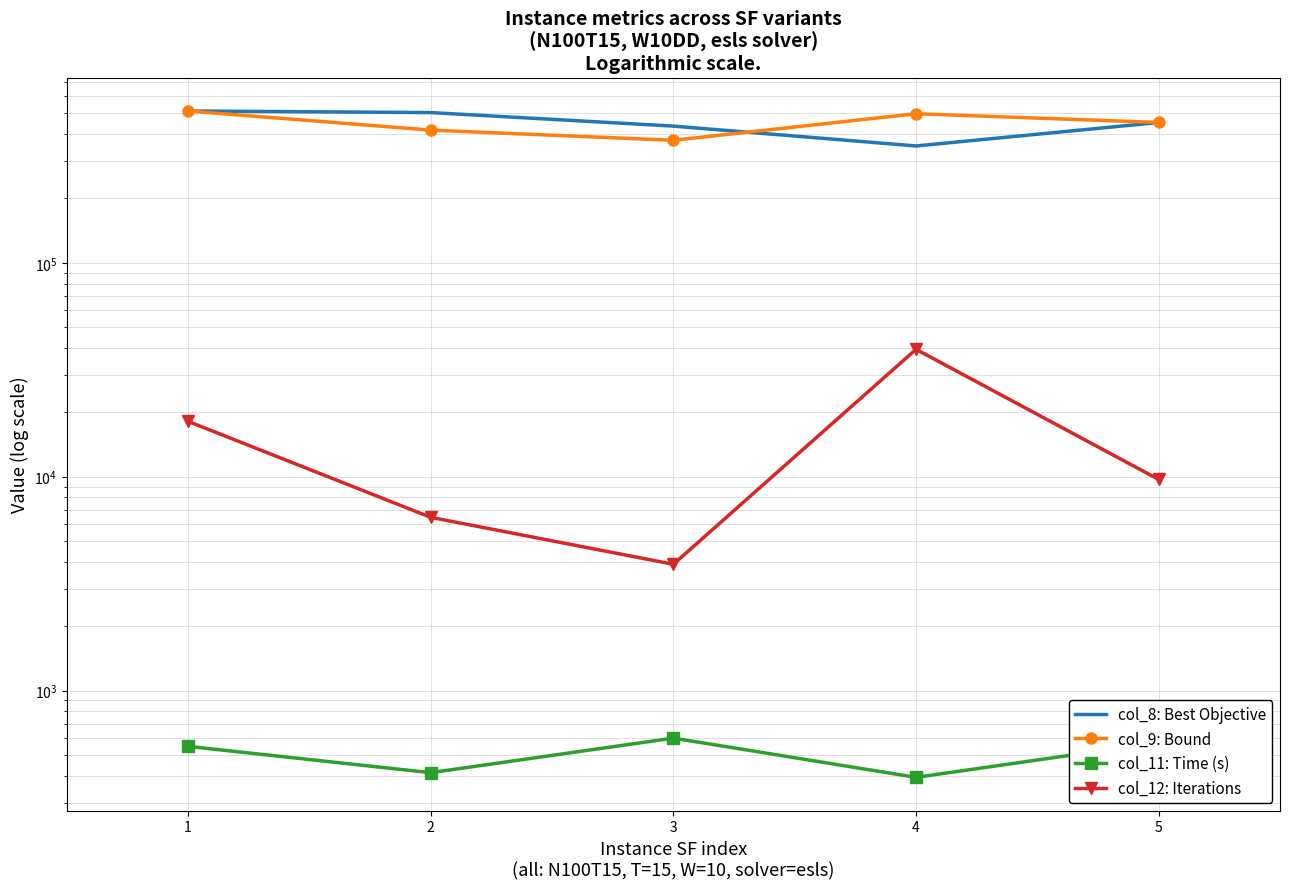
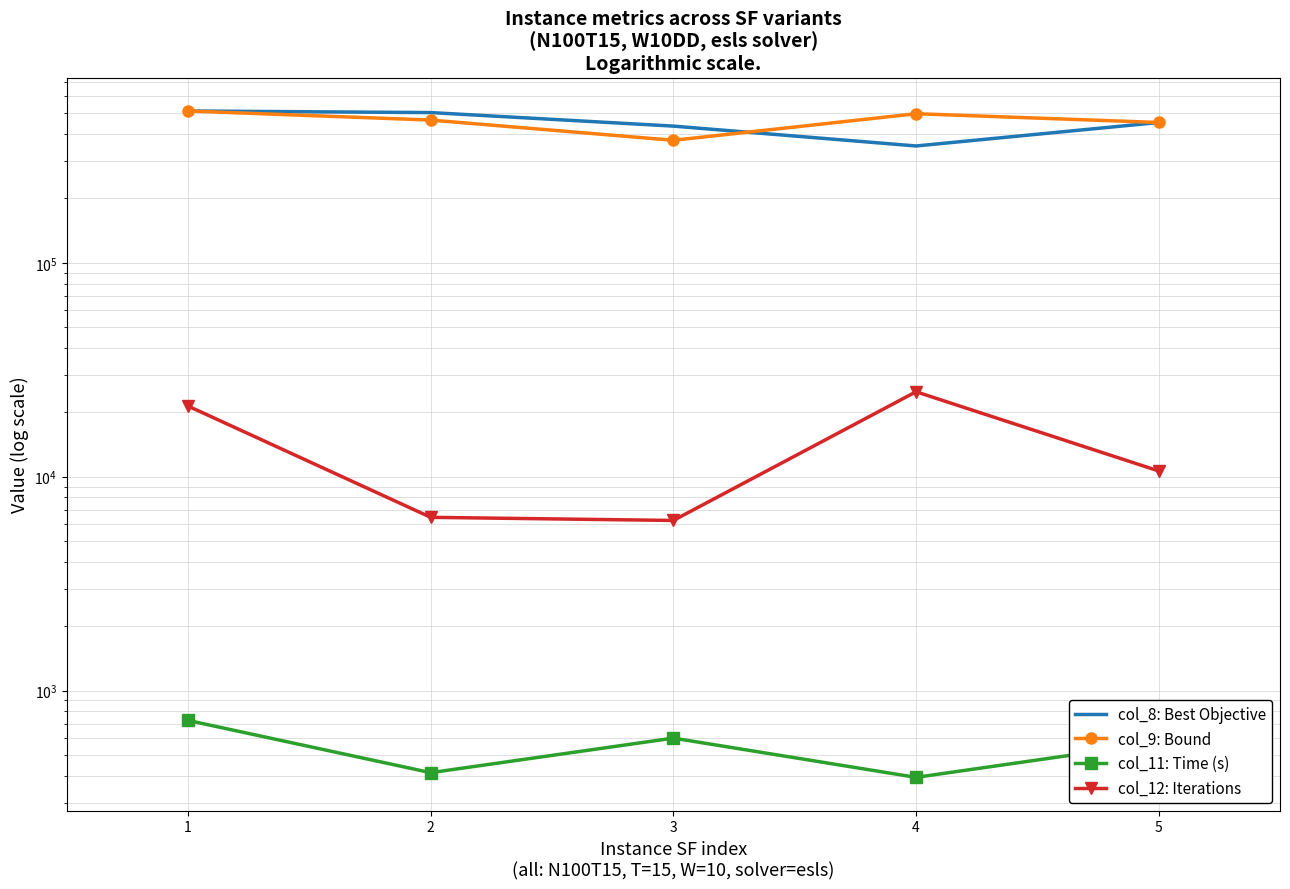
col_11: Time (s), 1: 550 -> 730
col_12: Iterations, 1: 18000 -> 21000
col_9: Bound, 2: 420000 -> 460000
col_12: Iterations, 3: 3900 -> 6200
col_12: Iterations, 4: 39000 -> 25000
col_12: Iterations, 5: 10000 -> 11000
